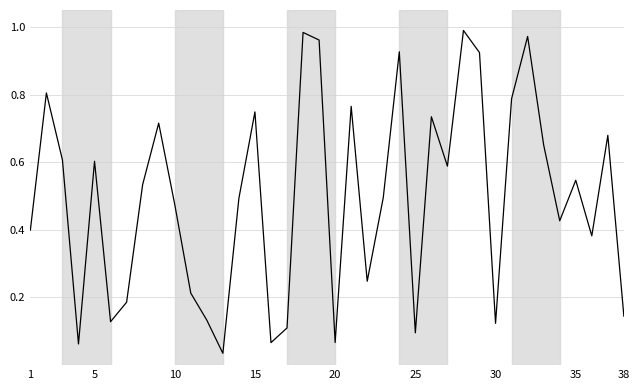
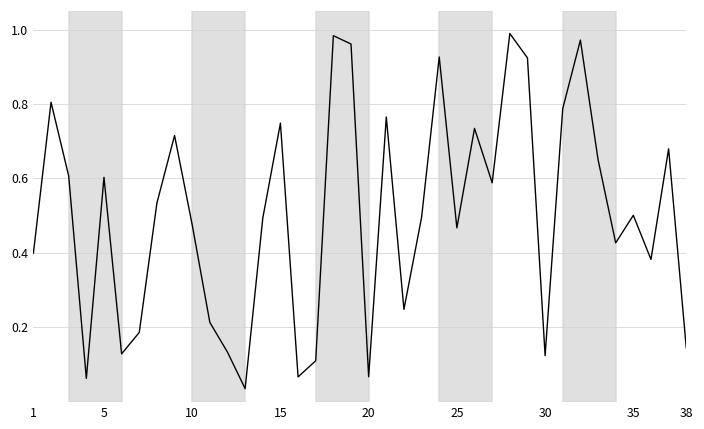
25: 0.10 -> 0.47
35: 0.55 -> 0.50
